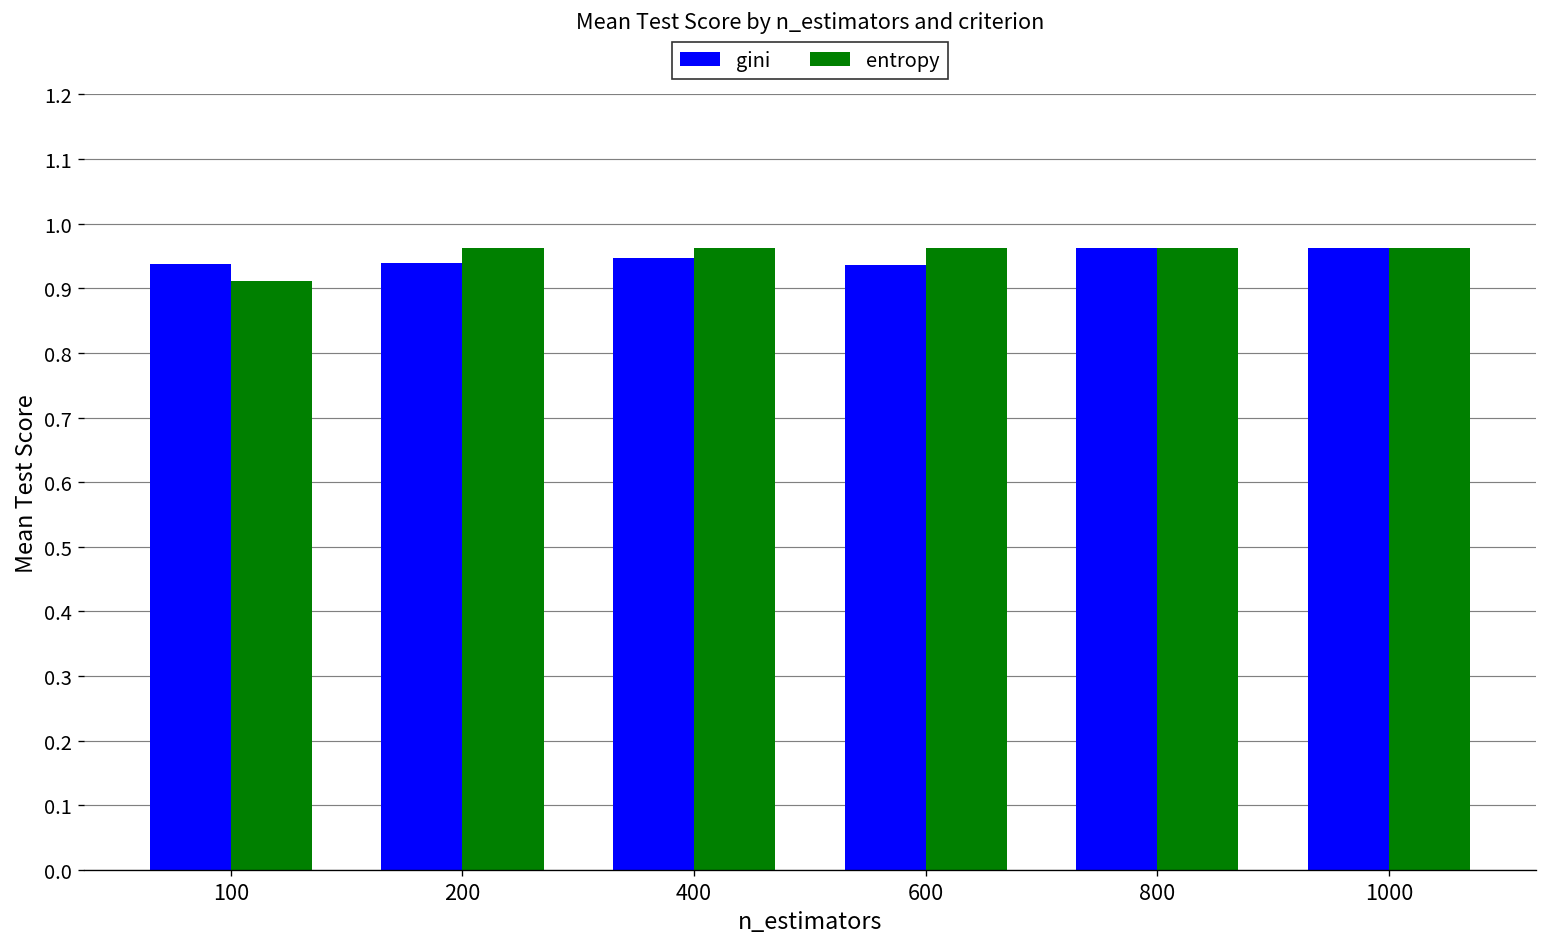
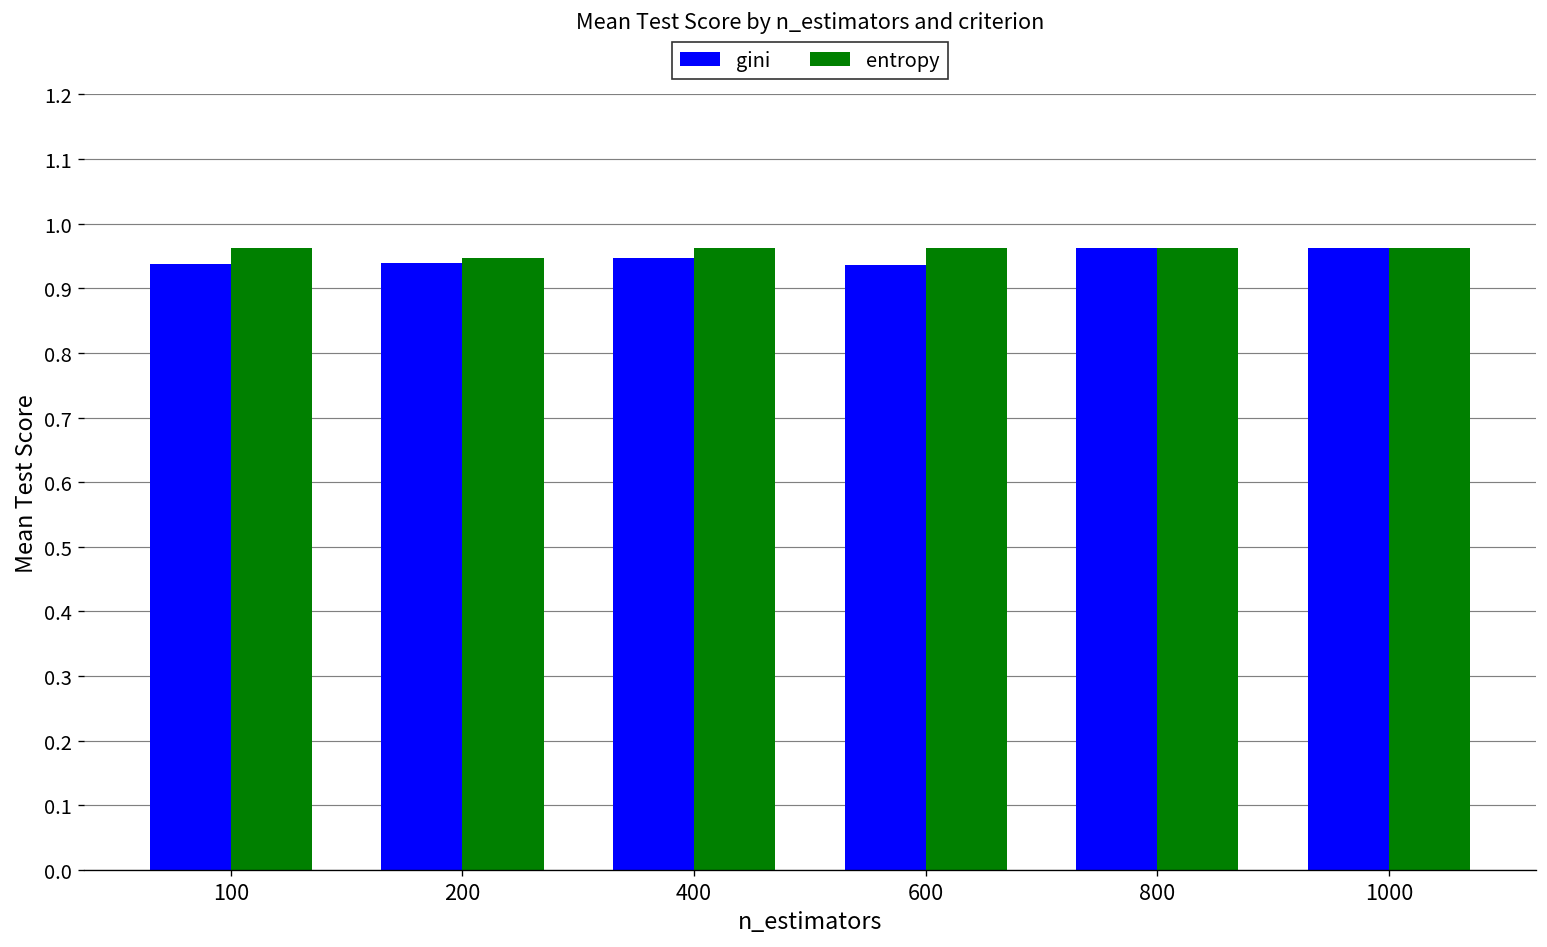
entropy, 100: 0.91 -> 0.96
entropy, 200: 0.96 -> 0.95
